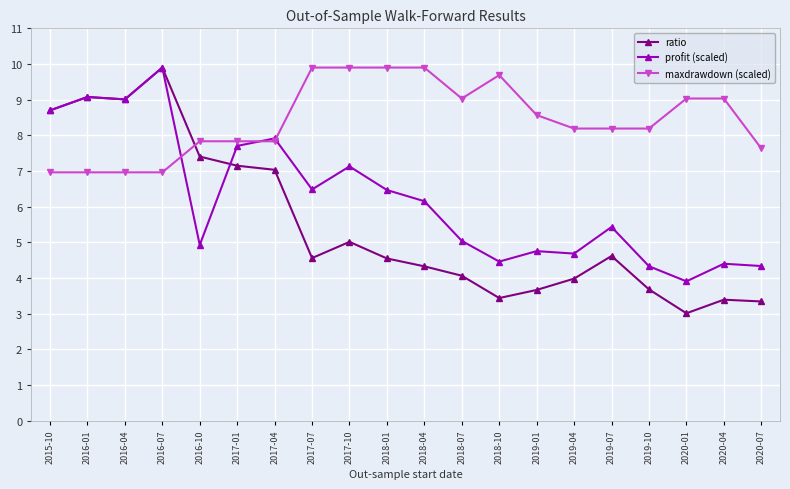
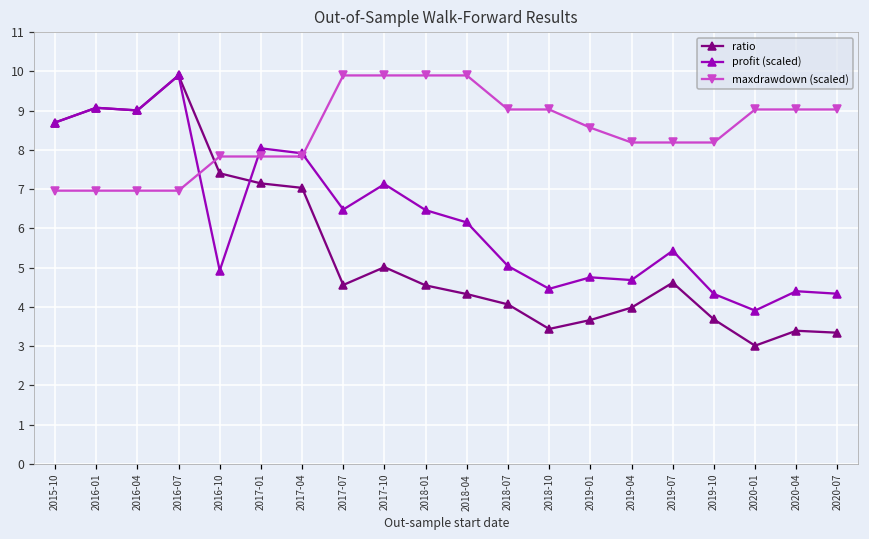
profit (scaled), 2017-01: 7.7 -> 8.0
maxdrawdown (scaled), 2018-10: 9.7 -> 9.0
maxdrawdown (scaled), 2020-07: 7.6 -> 9.0
